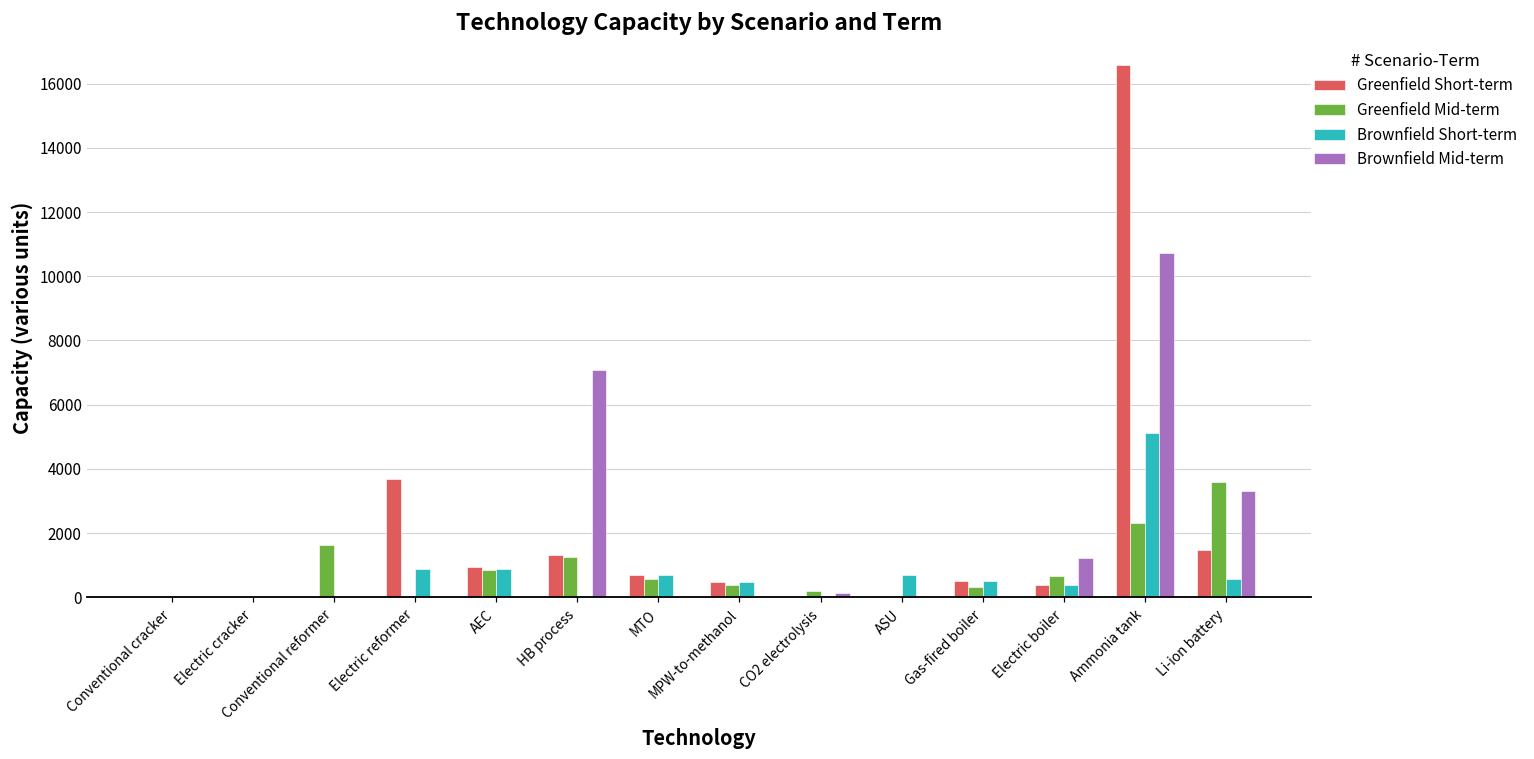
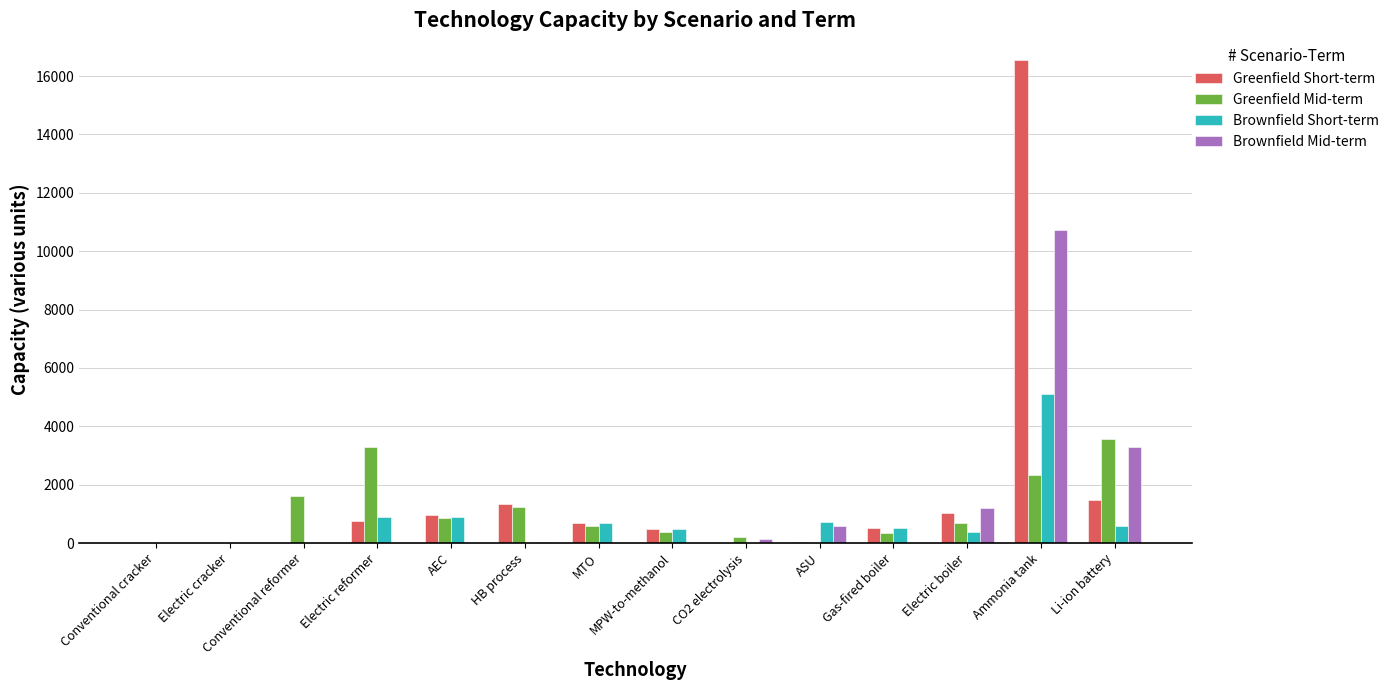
Greenfield Short-term, Electric reformer: 3700 -> 800
Greenfield Mid-term, Electric reformer: 0 -> 3300
Brownfield Mid-term, HB process: 7100 -> 0
Brownfield Mid-term, ASU: 0 -> 600
Greenfield Short-term, Electric boiler: 400 -> 1000
